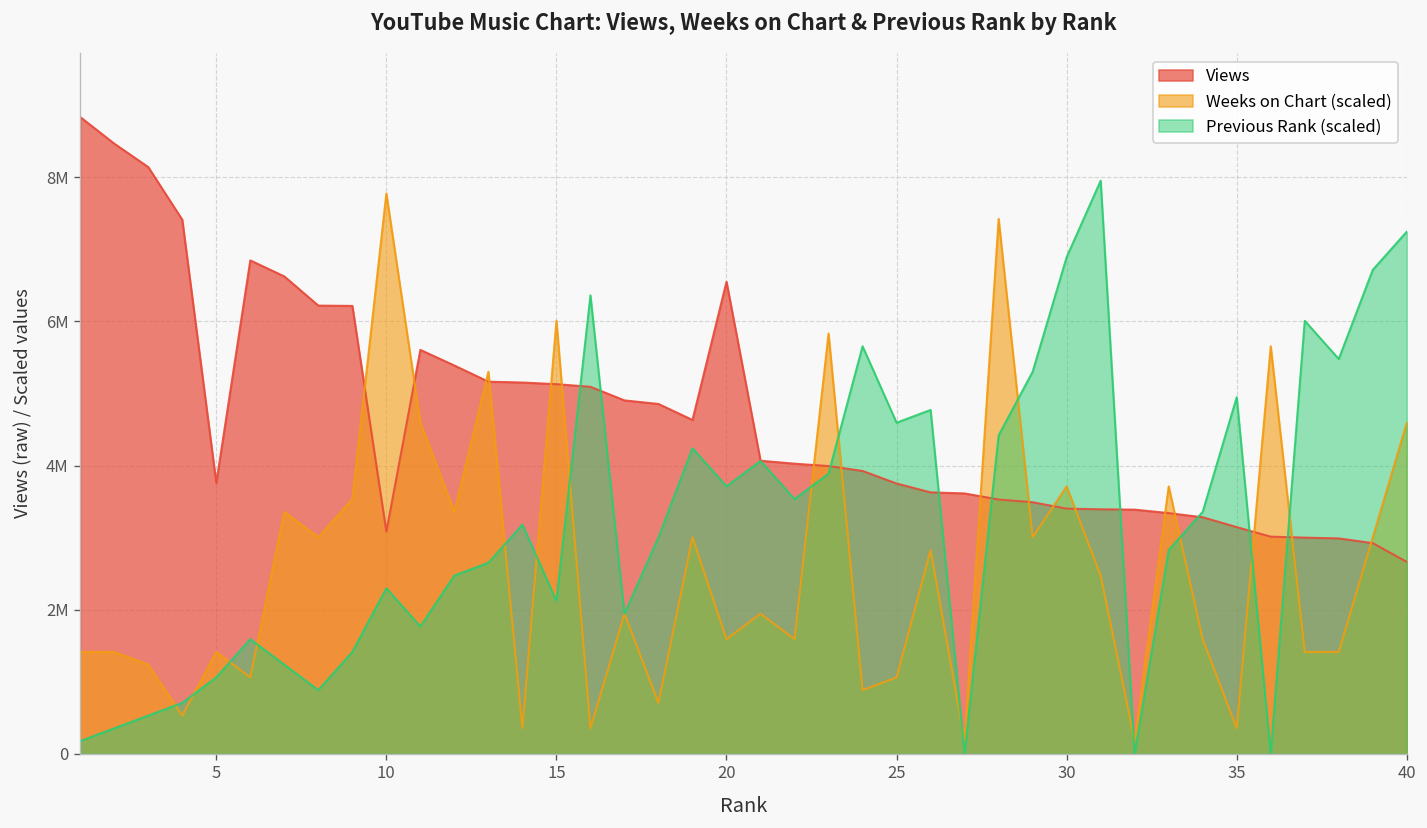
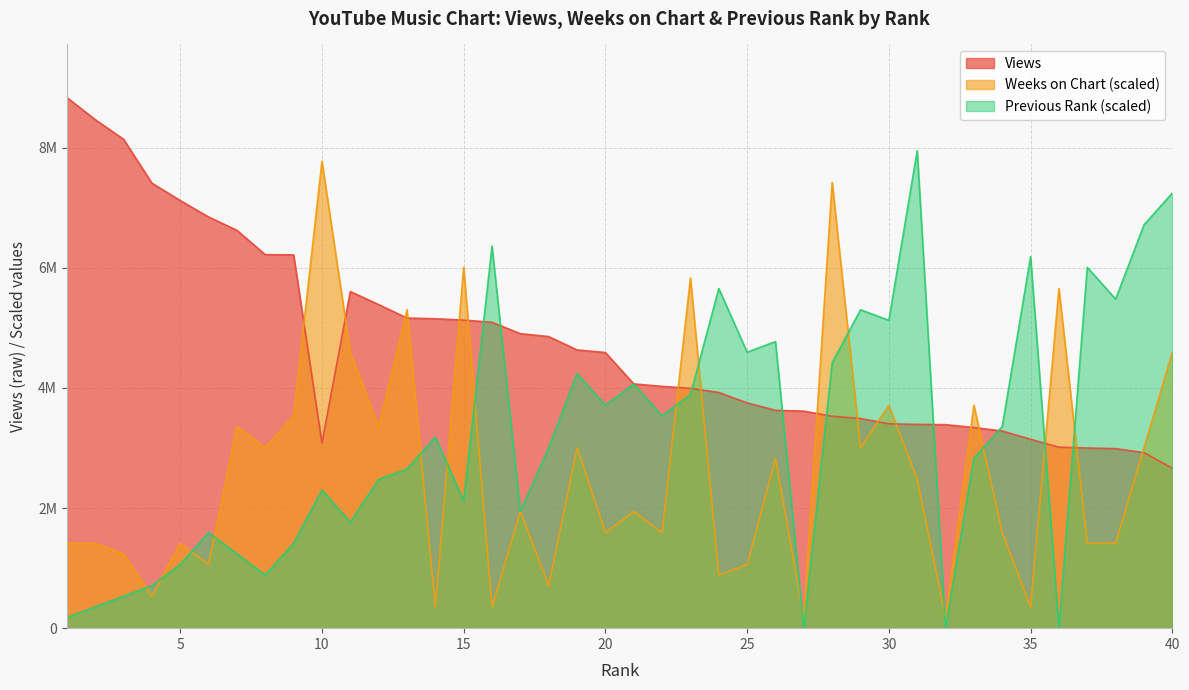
Views, 5: 3800000 -> 7100000
Views, 20: 6600000 -> 4600000
Previous Rank (scaled), 30: 6900000 -> 5100000
Previous Rank (scaled), 35: 4900000 -> 6200000
